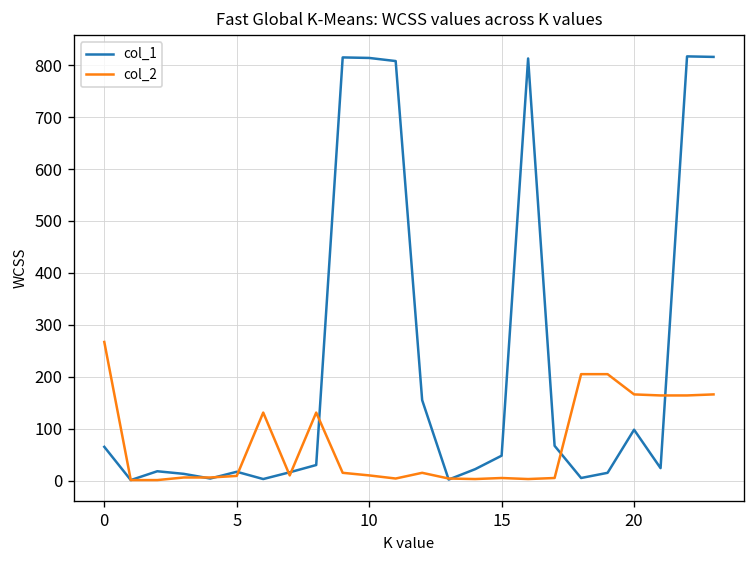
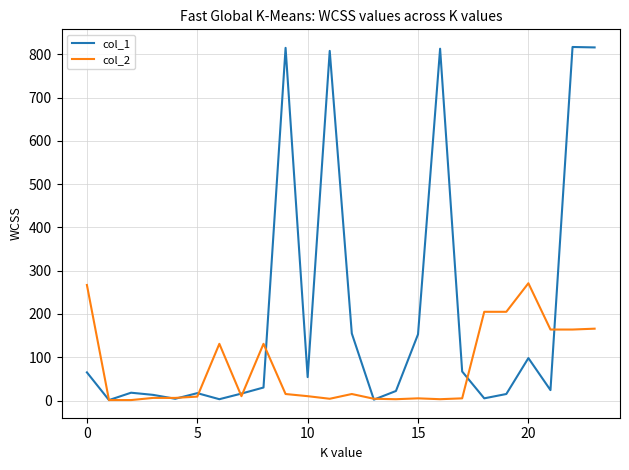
col_1, 10: 810 -> 50
col_1, 15: 50 -> 150
col_2, 20: 170 -> 270
